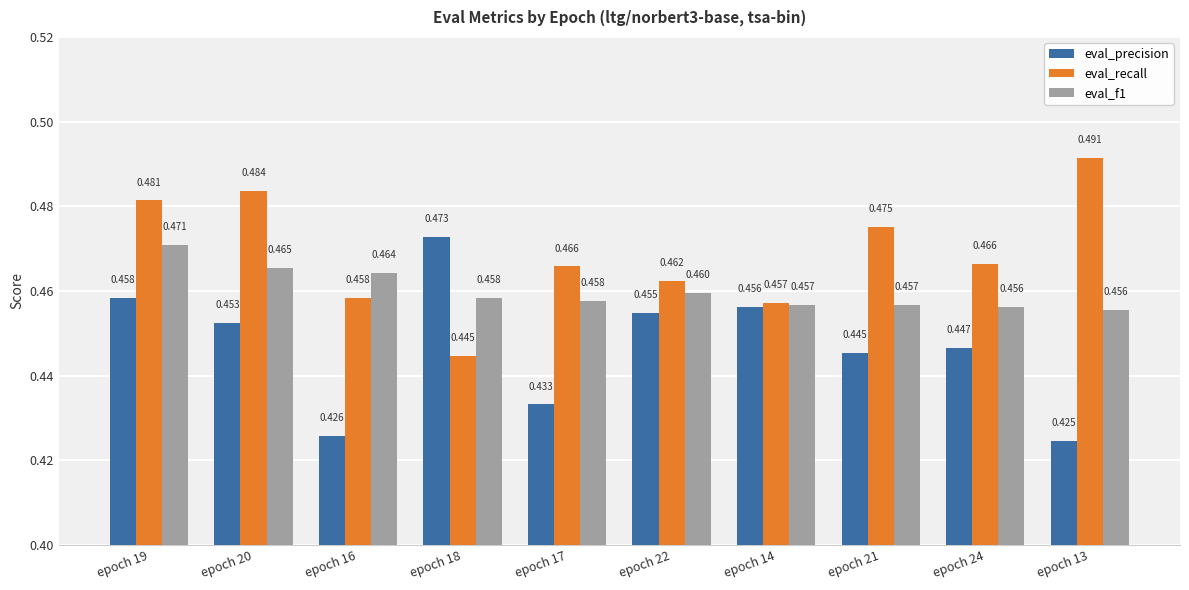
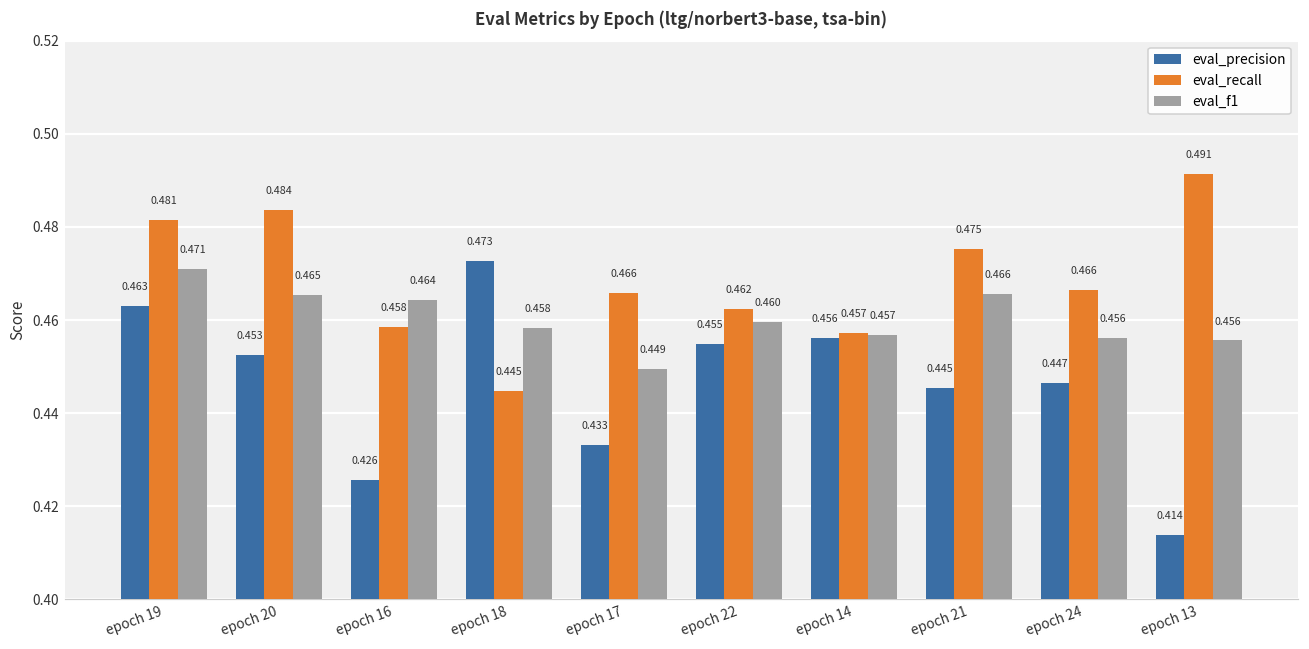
eval_precision, epoch 19: 0.458 -> 0.463
eval_f1, epoch 17: 0.458 -> 0.449
eval_f1, epoch 21: 0.457 -> 0.466
eval_precision, epoch 13: 0.425 -> 0.414
